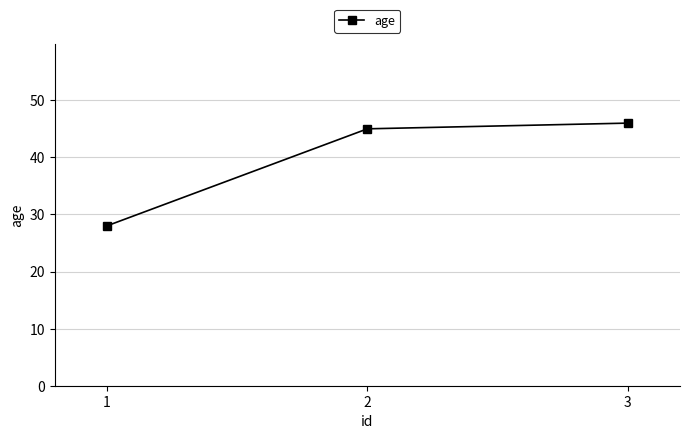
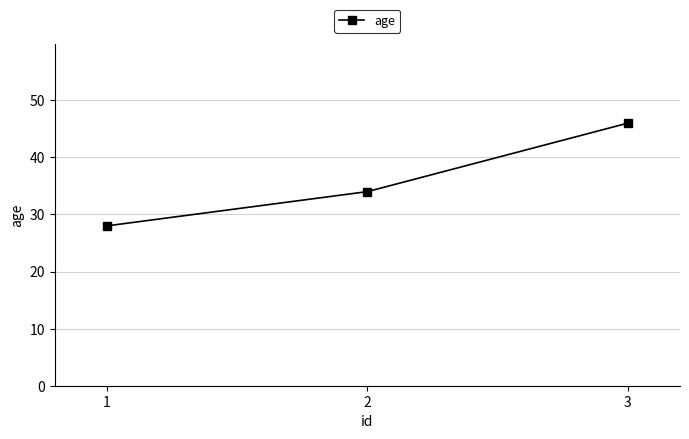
2: 45 -> 34
